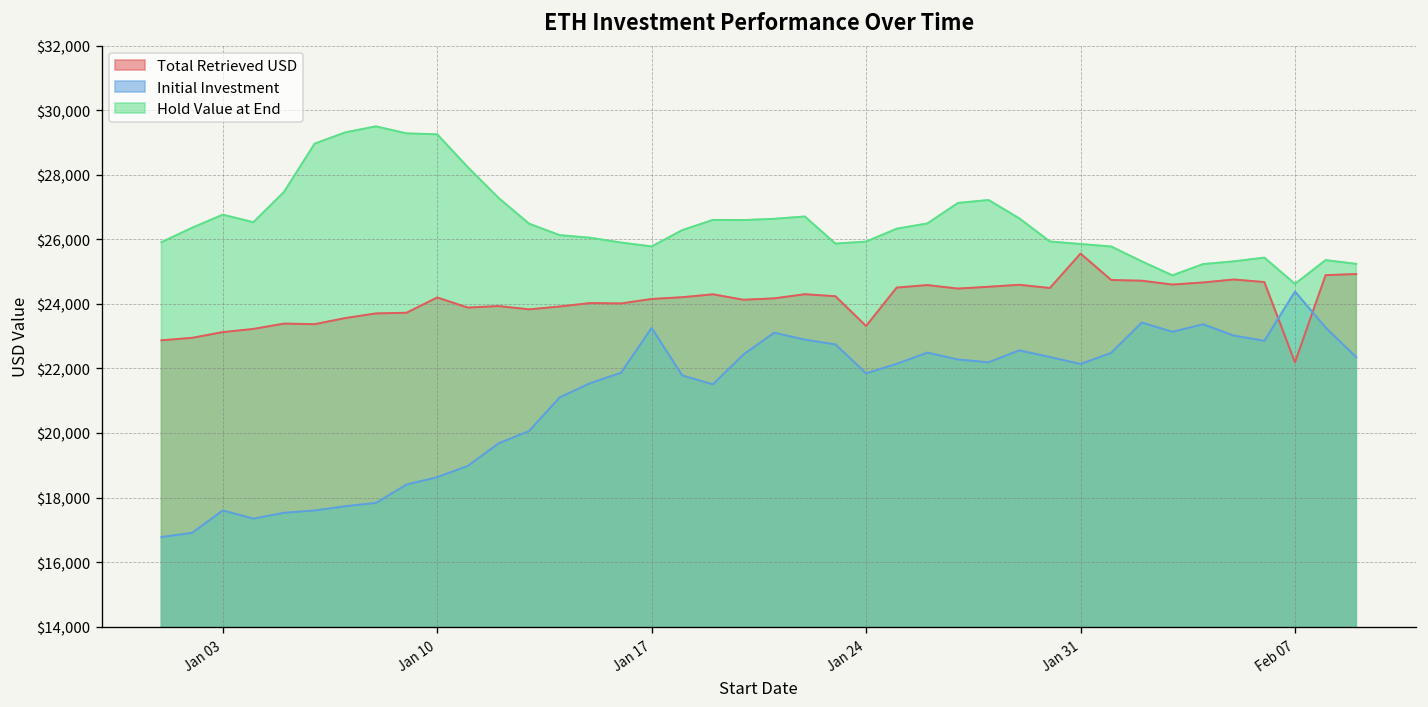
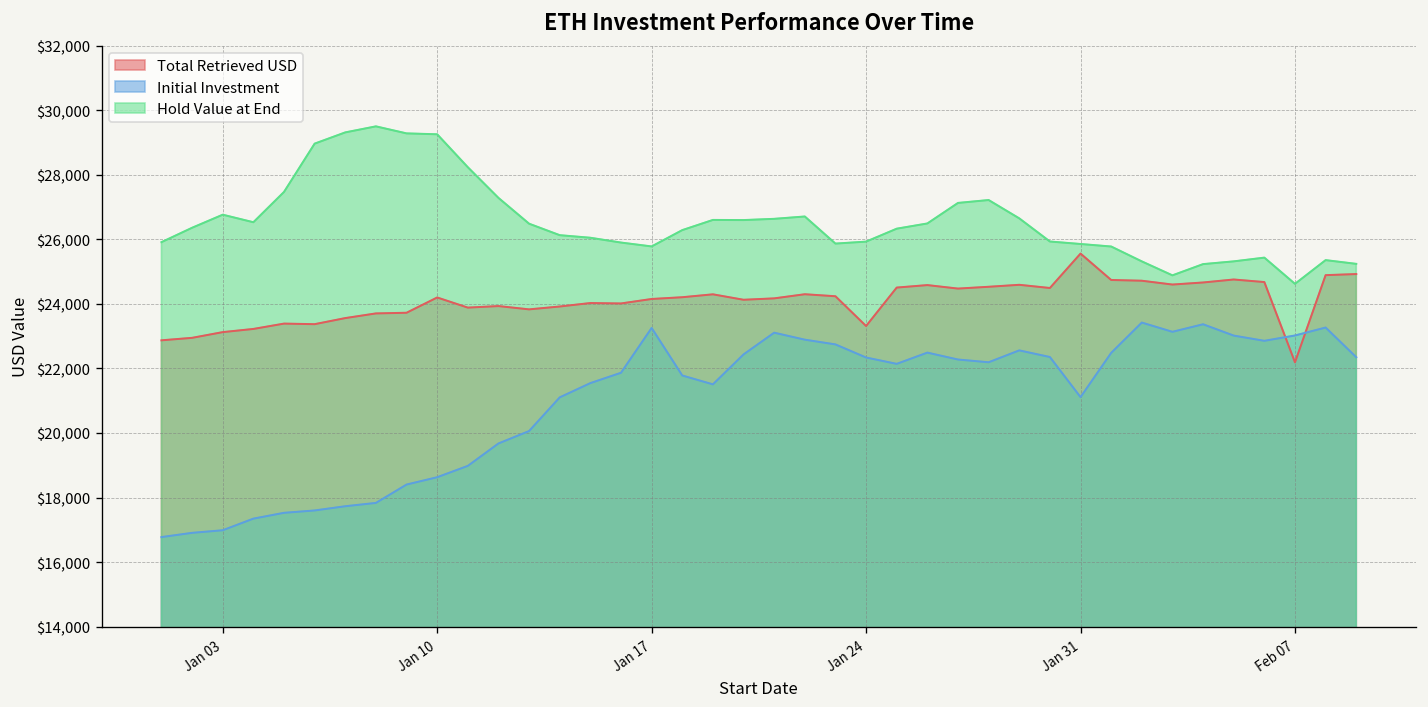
Initial Investment, Jan 03: $17,600 -> $17,000
Initial Investment, Jan 24: $21,800 -> $22,300
Initial Investment, Jan 31: $22,100 -> $21,100
Initial Investment, Feb 07: $24,400 -> $23,000
